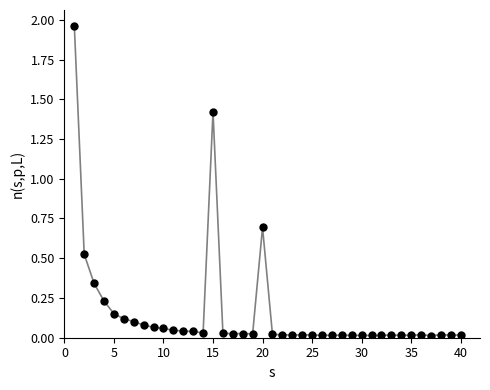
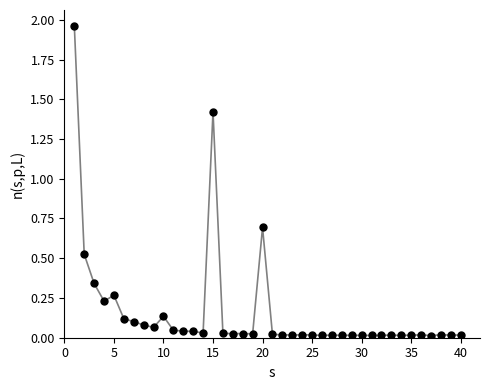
5: 0.15 -> 0.27
10: 0.06 -> 0.13
